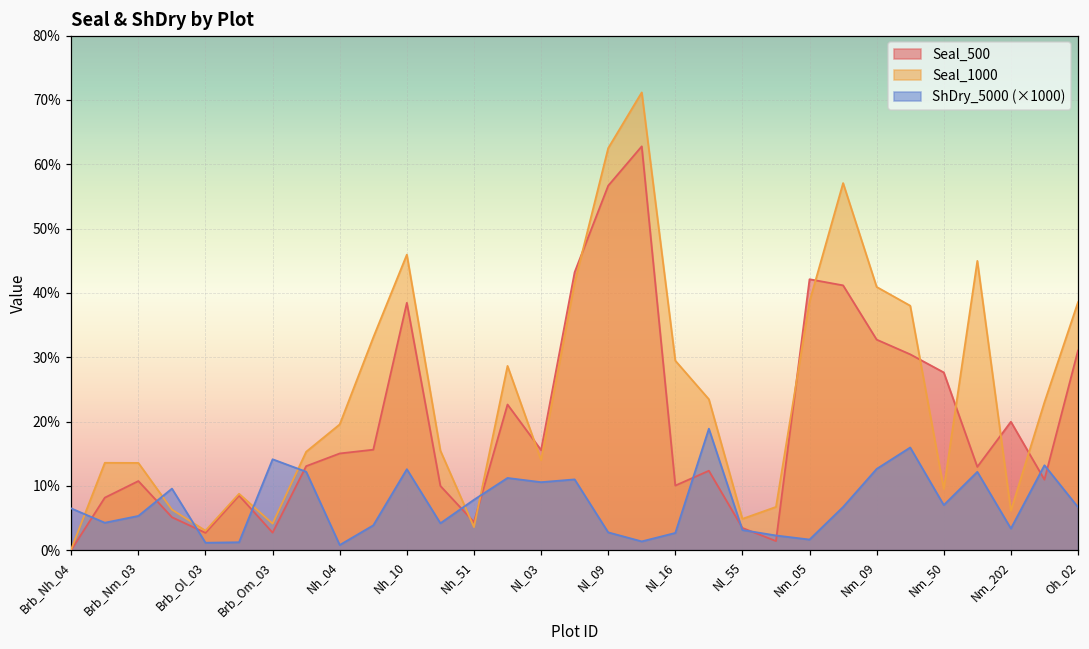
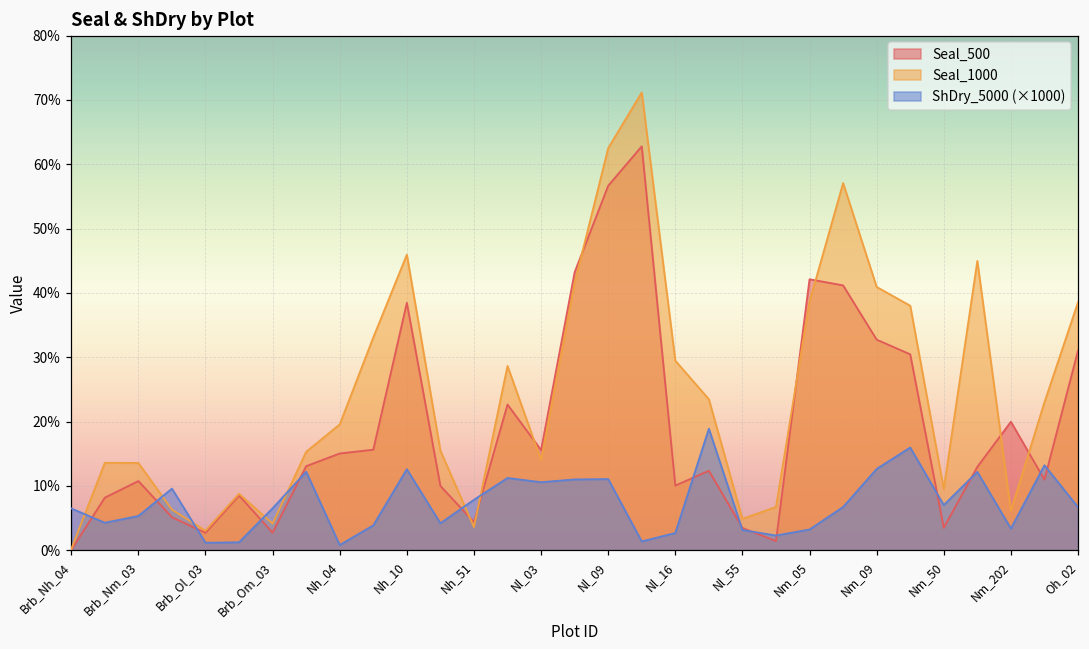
ShDry_5000 (×1000), Brb_Om_03: 14% -> 7%
ShDry_5000 (×1000), Nl_09: 3% -> 11%
ShDry_5000 (×1000), Nm_05: 2% -> 3%
Seal_500, Nm_50: 28% -> 3%
